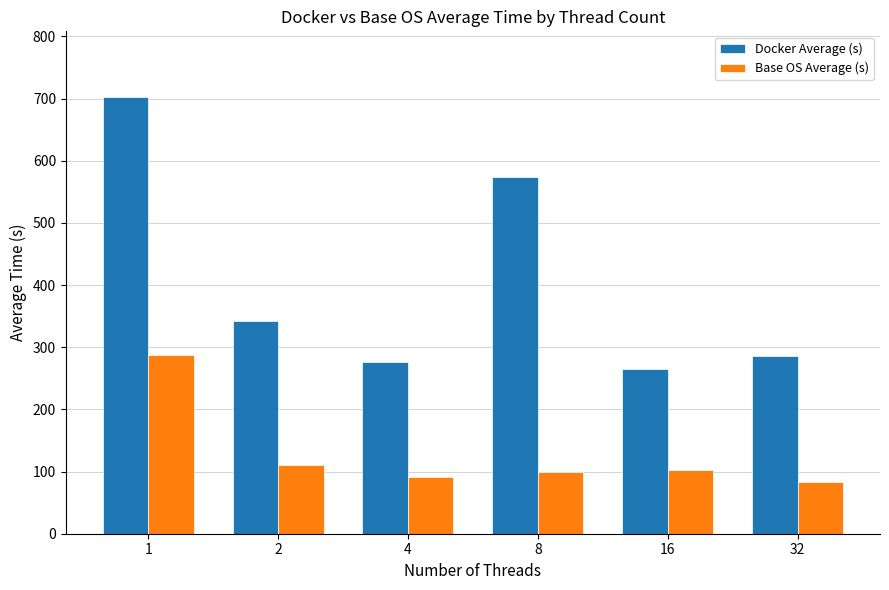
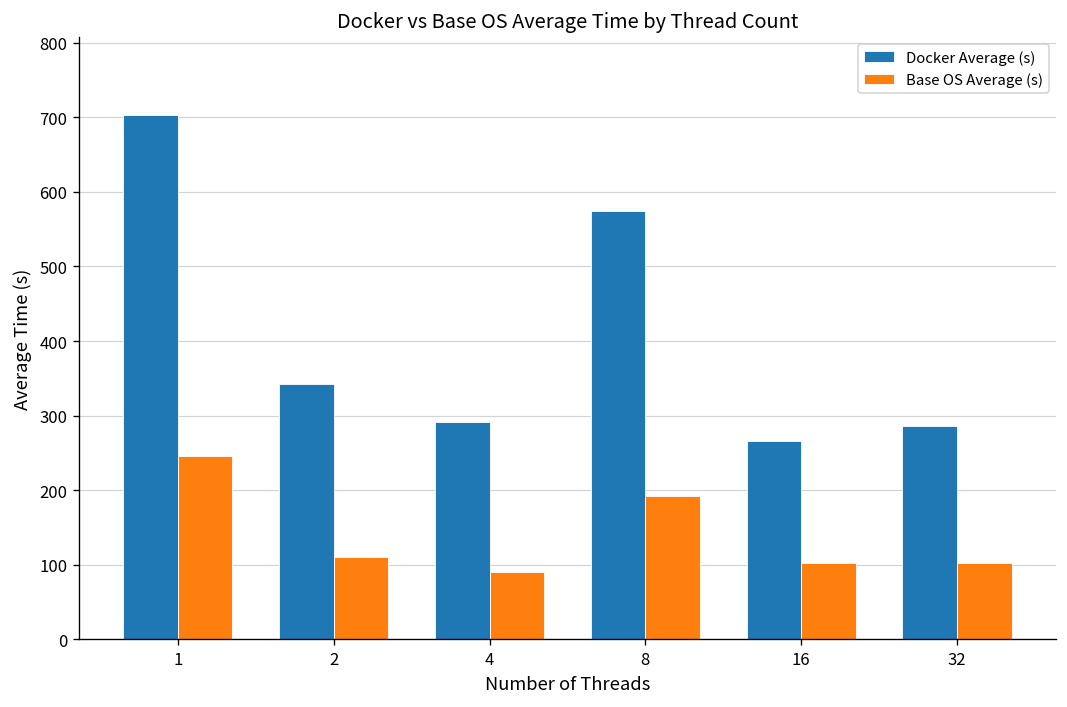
Base OS Average (s), 1: 290 -> 250
Docker Average (s), 4: 280 -> 290
Base OS Average (s), 8: 100 -> 190
Base OS Average (s), 32: 80 -> 100
